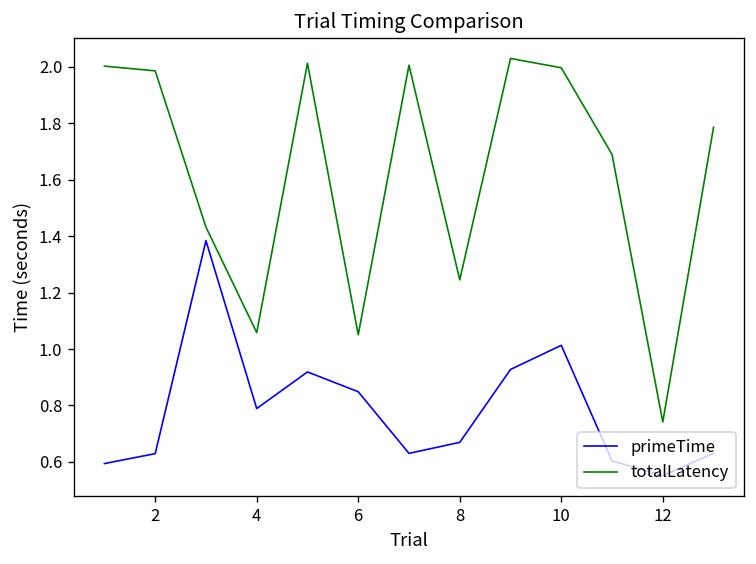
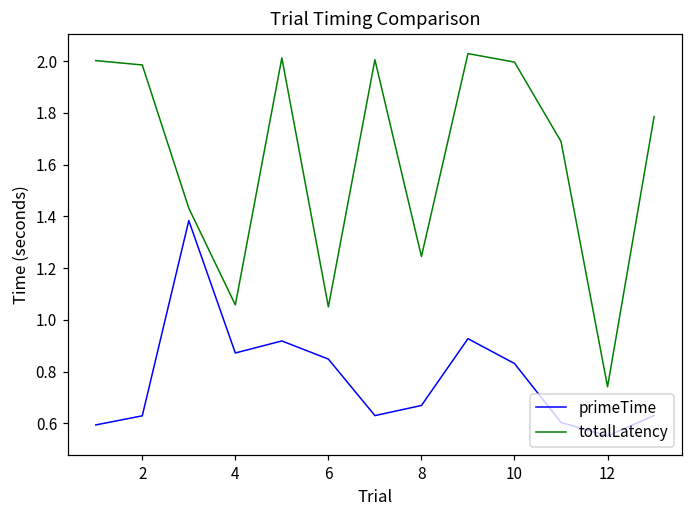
primeTime, 4: 0.79 -> 0.87
primeTime, 10: 1.01 -> 0.83
